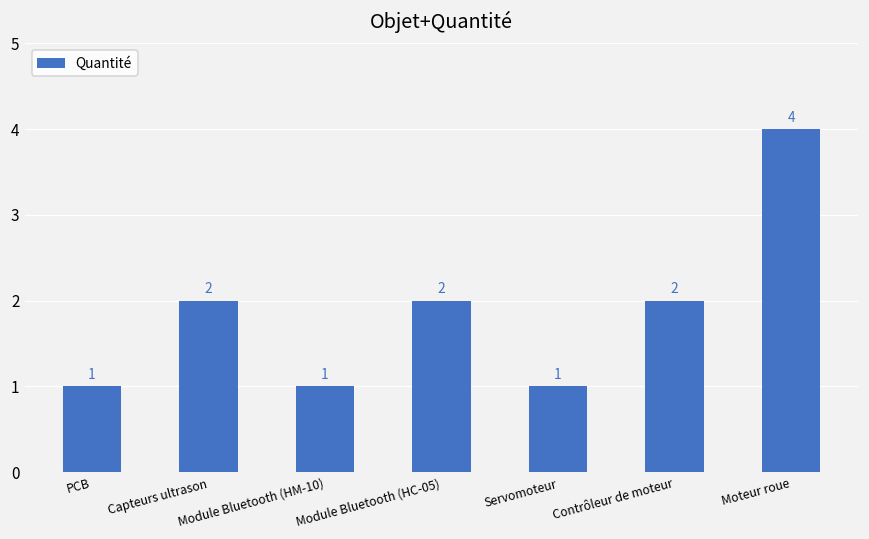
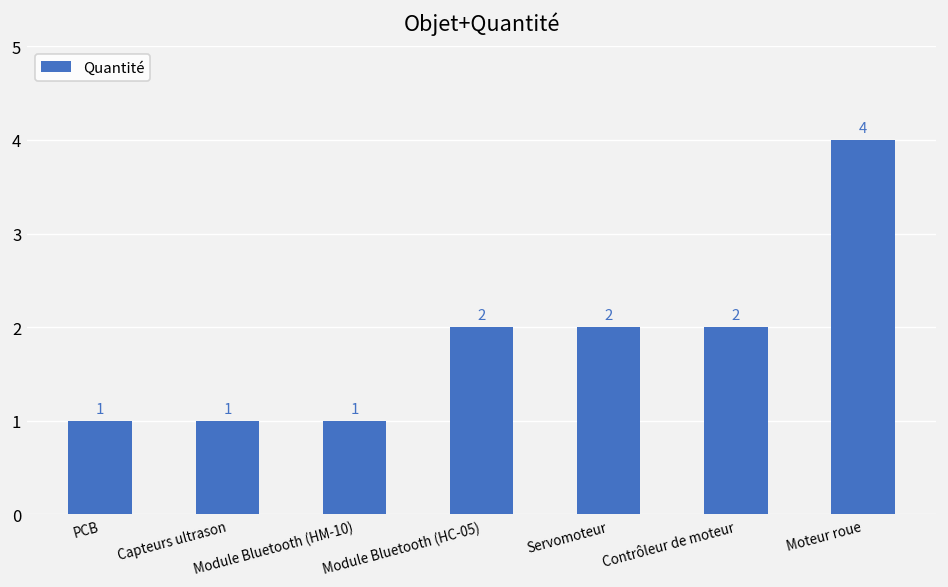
Capteurs ultrason: 2 -> 1
Servomoteur: 1 -> 2
